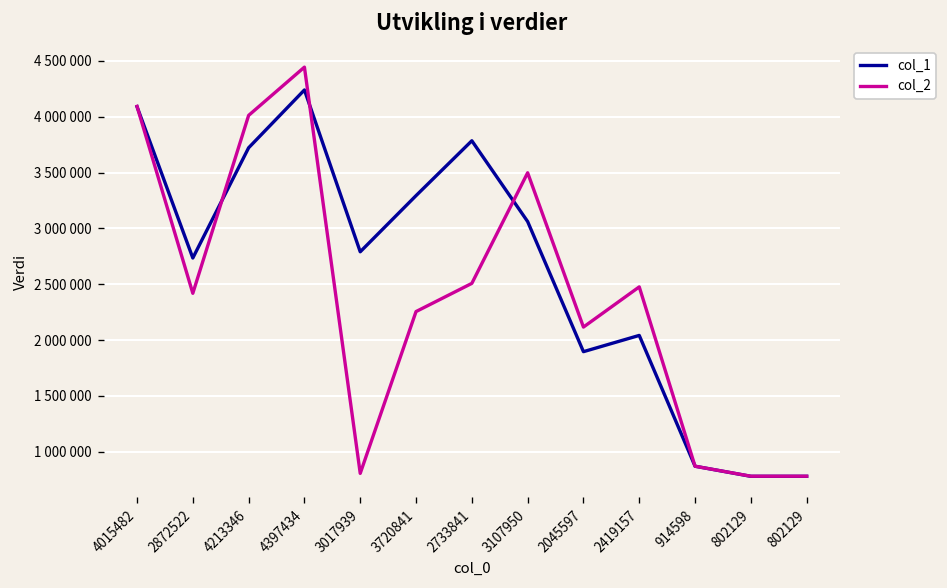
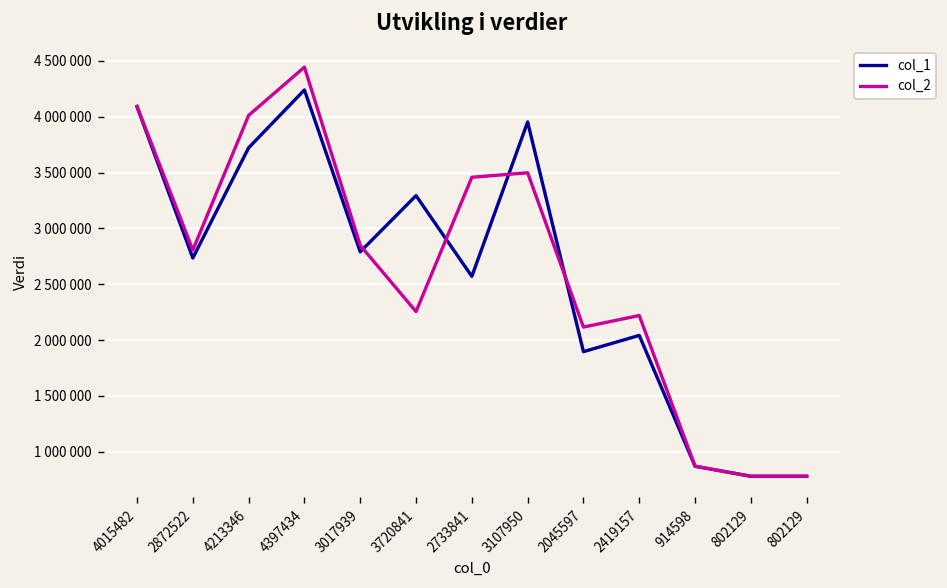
col_2, 2872522: 2400000 -> 2800000
col_2, 3017939: 800000 -> 2800000
col_1, 2733841: 3800000 -> 2600000
col_2, 2733841: 2500000 -> 3500000
col_1, 3107950: 3100000 -> 4000000
col_2, 2419157: 2500000 -> 2200000
